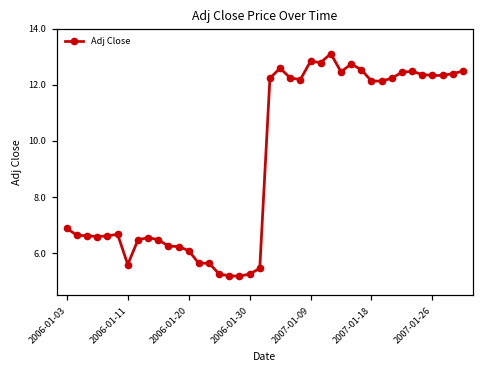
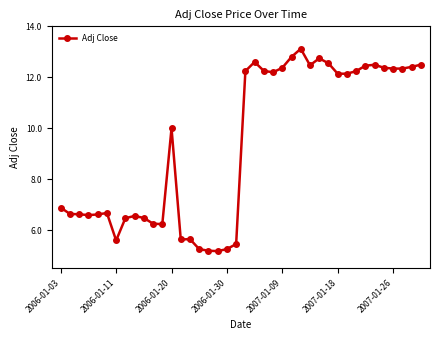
2006-01-20: 6.1 -> 10.0
2007-01-09: 12.8 -> 12.4
